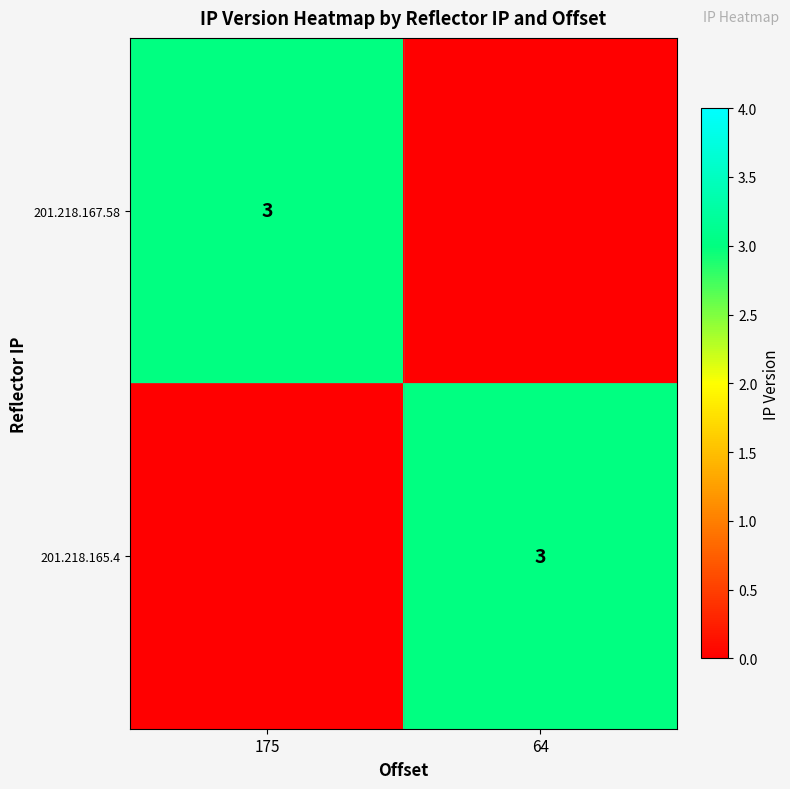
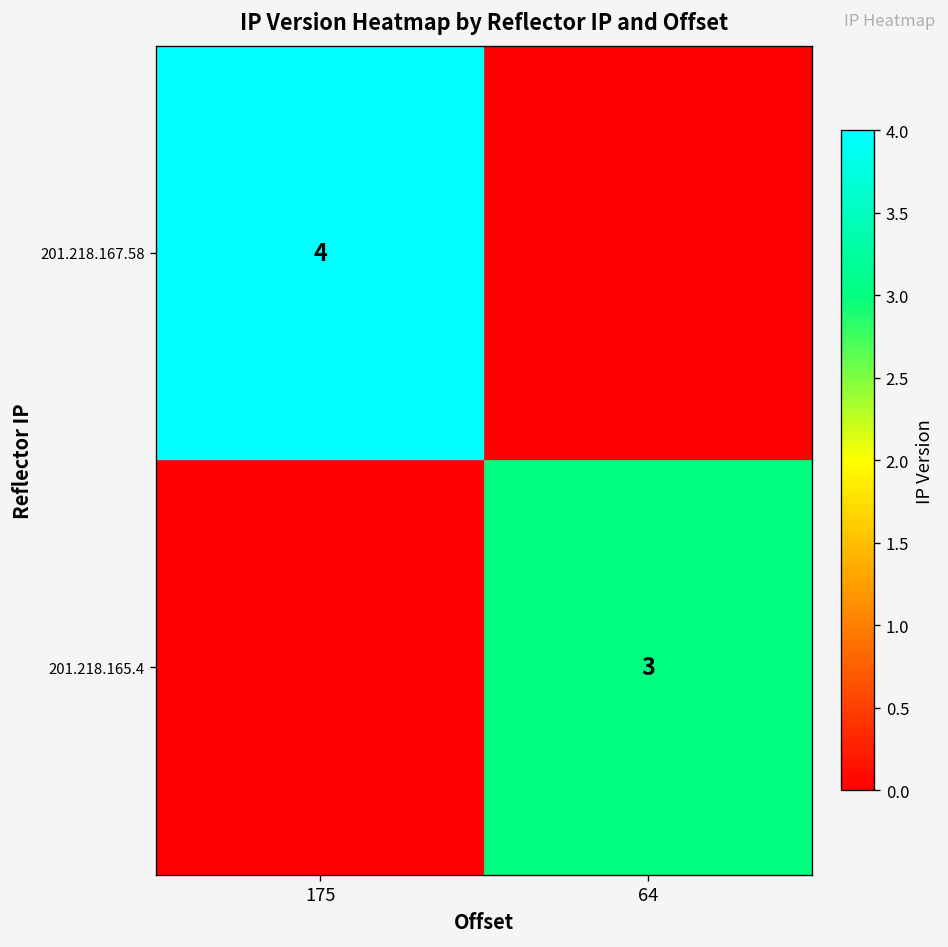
201.218.167.58, 175: 3 -> 4
